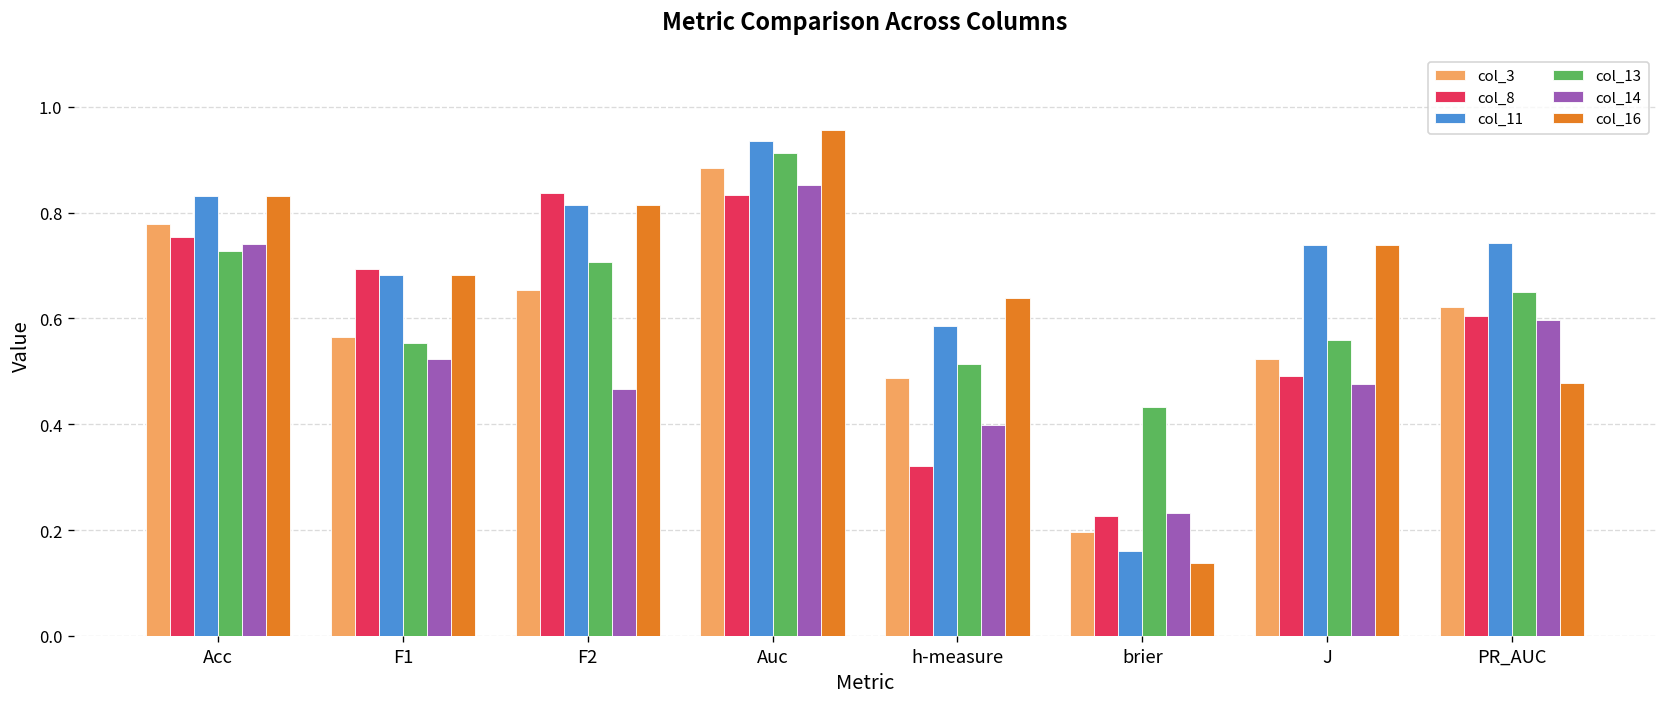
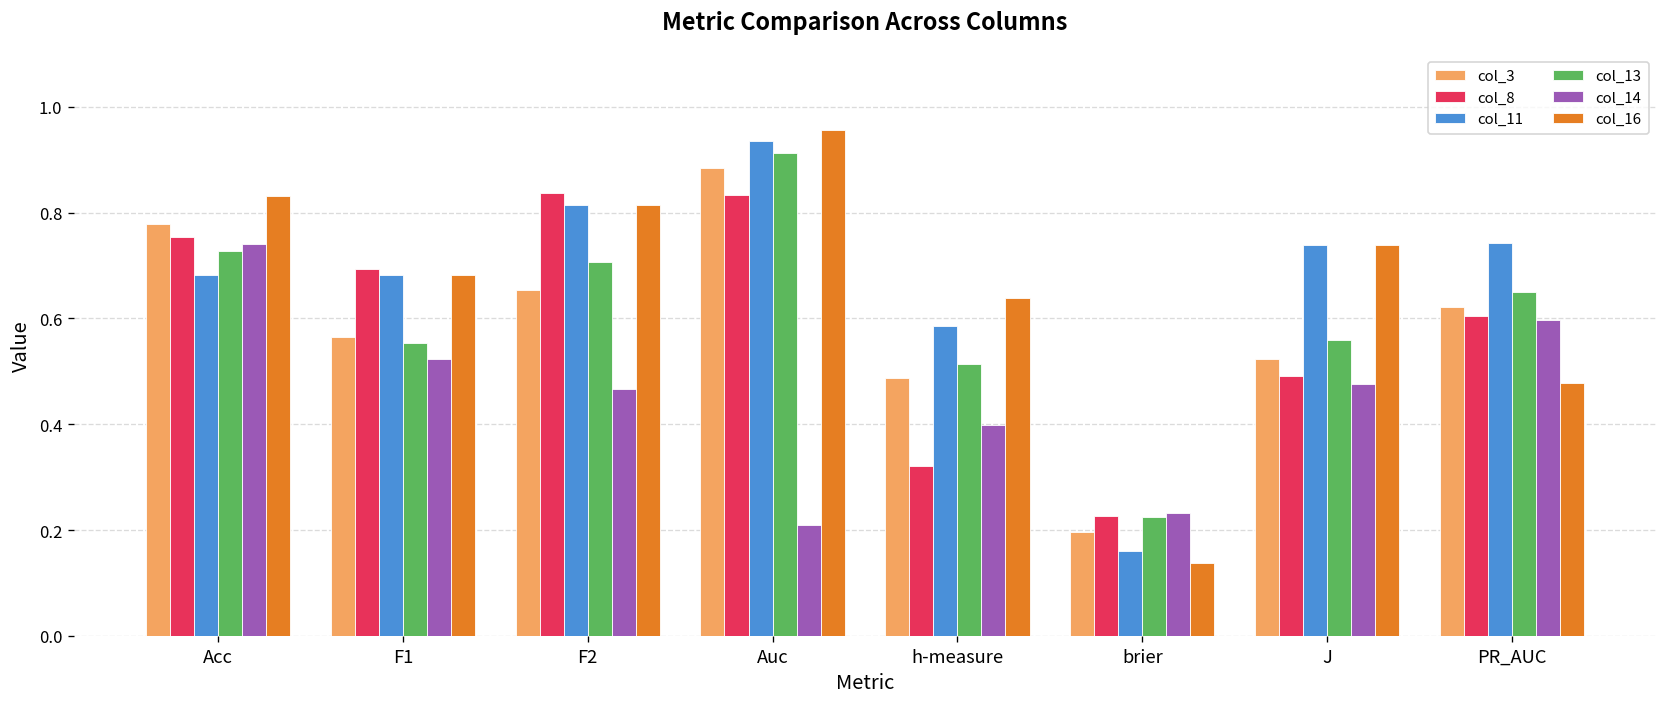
col_11, Acc: 0.83 -> 0.68
col_14, Auc: 0.85 -> 0.21
col_13, brier: 0.43 -> 0.23
